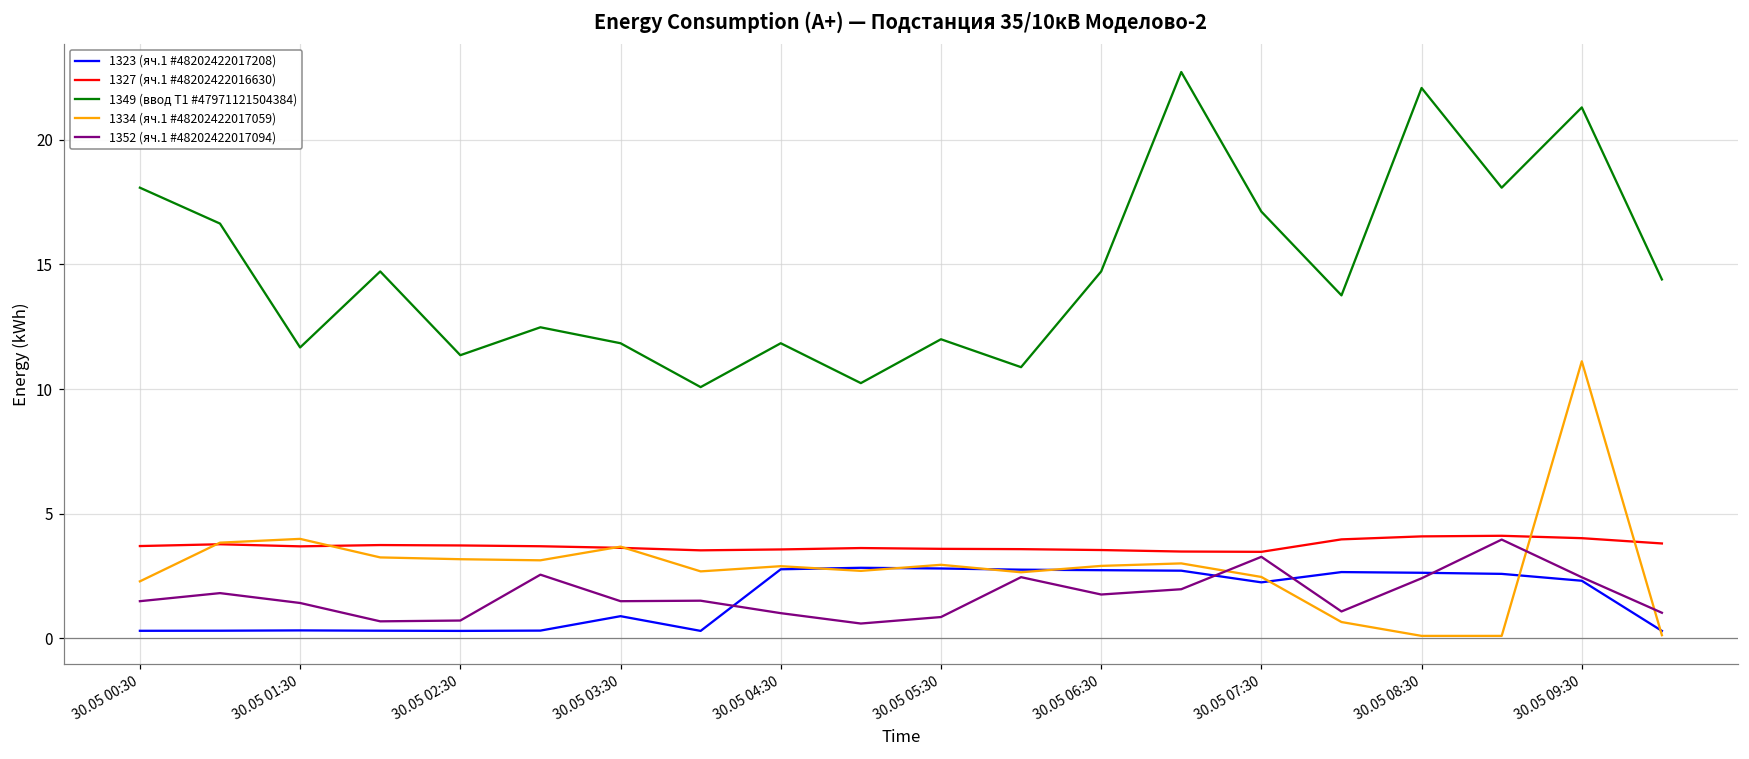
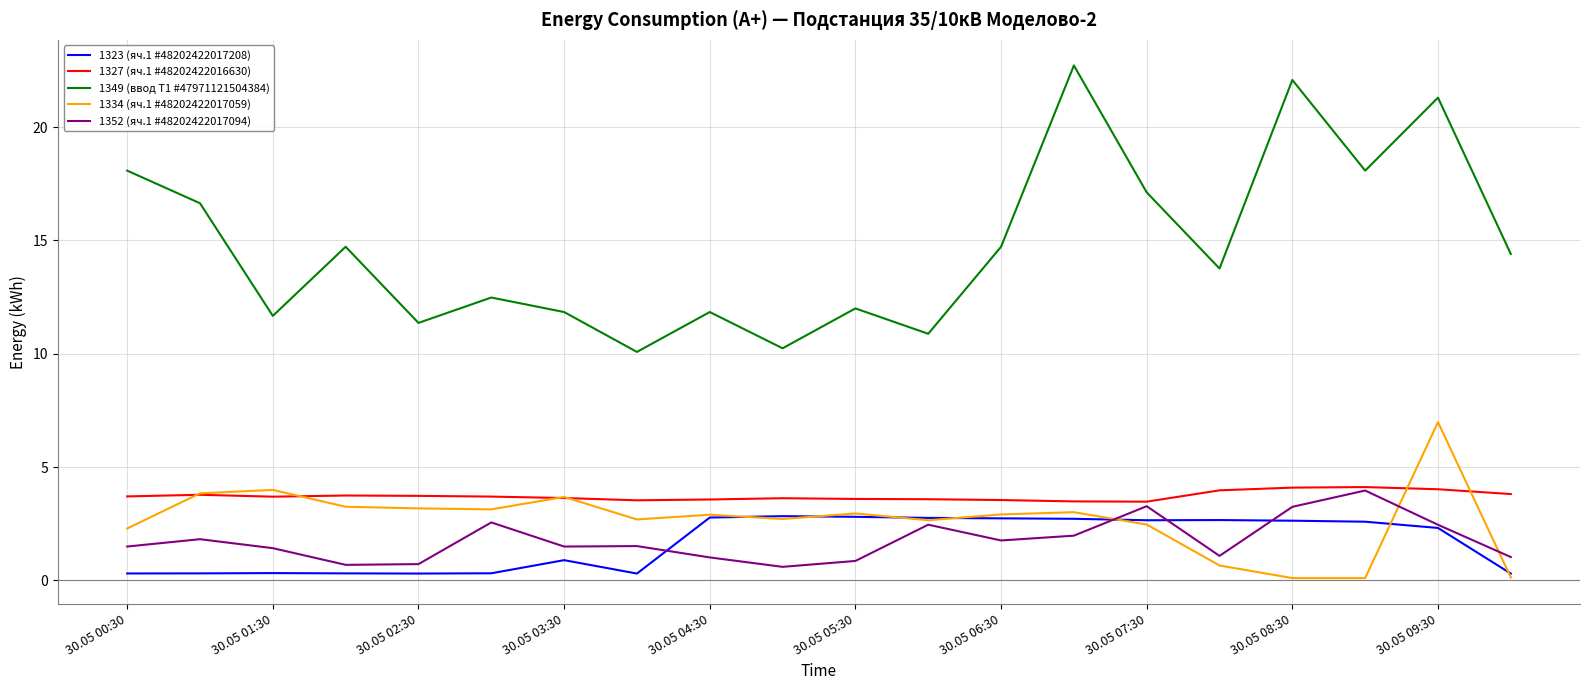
1323 (яч.1 #48202422017208), 30.05 07:30: 2.2 -> 2.7
1352 (яч.1 #48202422017094), 30.05 08:30: 2.4 -> 3.2
1334 (яч.1 #48202422017059), 30.05 09:30: 11.1 -> 7.0
